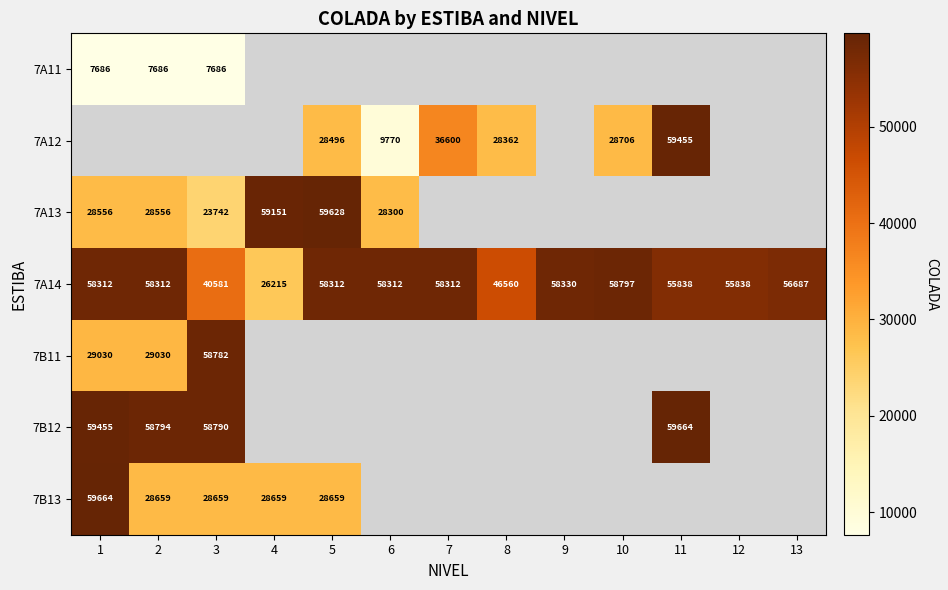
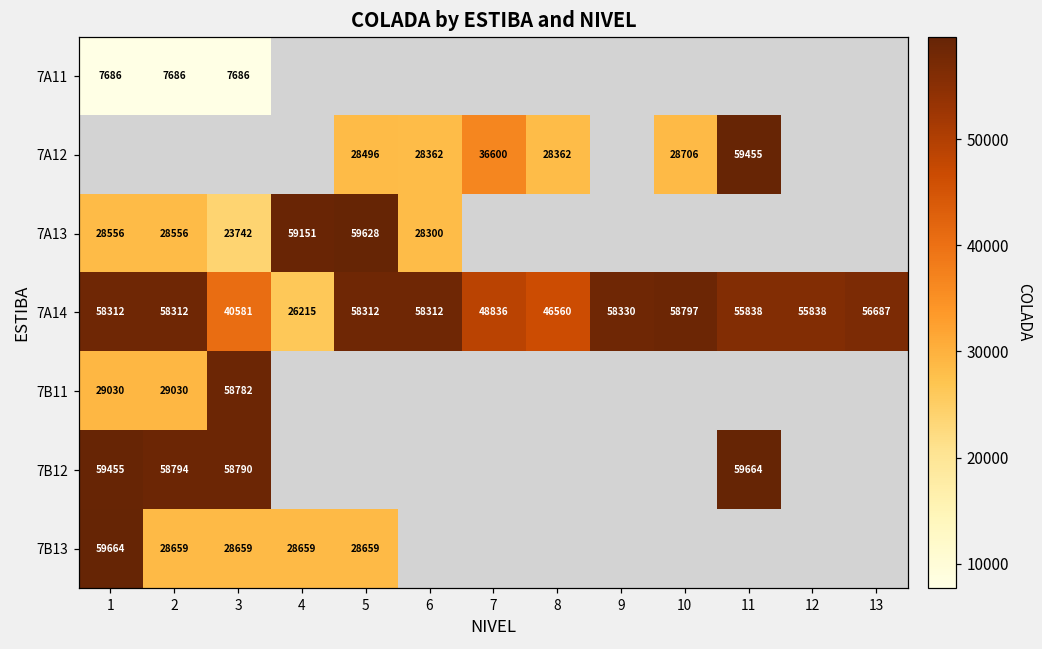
7A12, 6: 9770 -> 28362
7A14, 7: 58312 -> 48836
